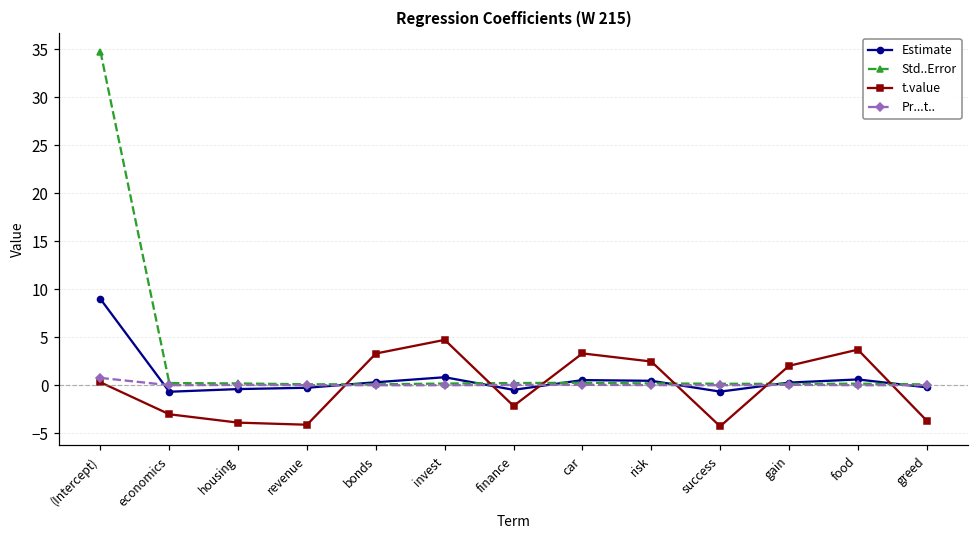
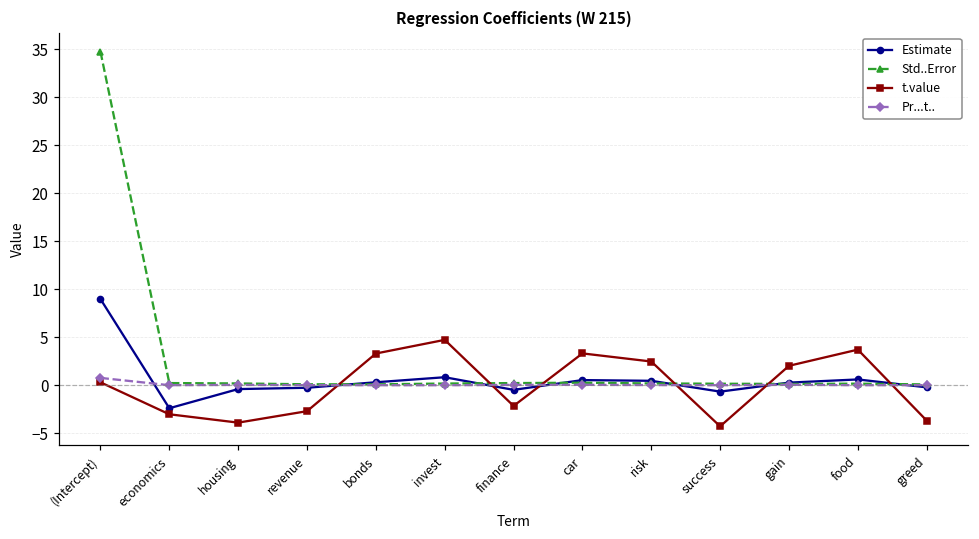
Estimate, economics: -1 -> -2
t.value, revenue: -4 -> -3
